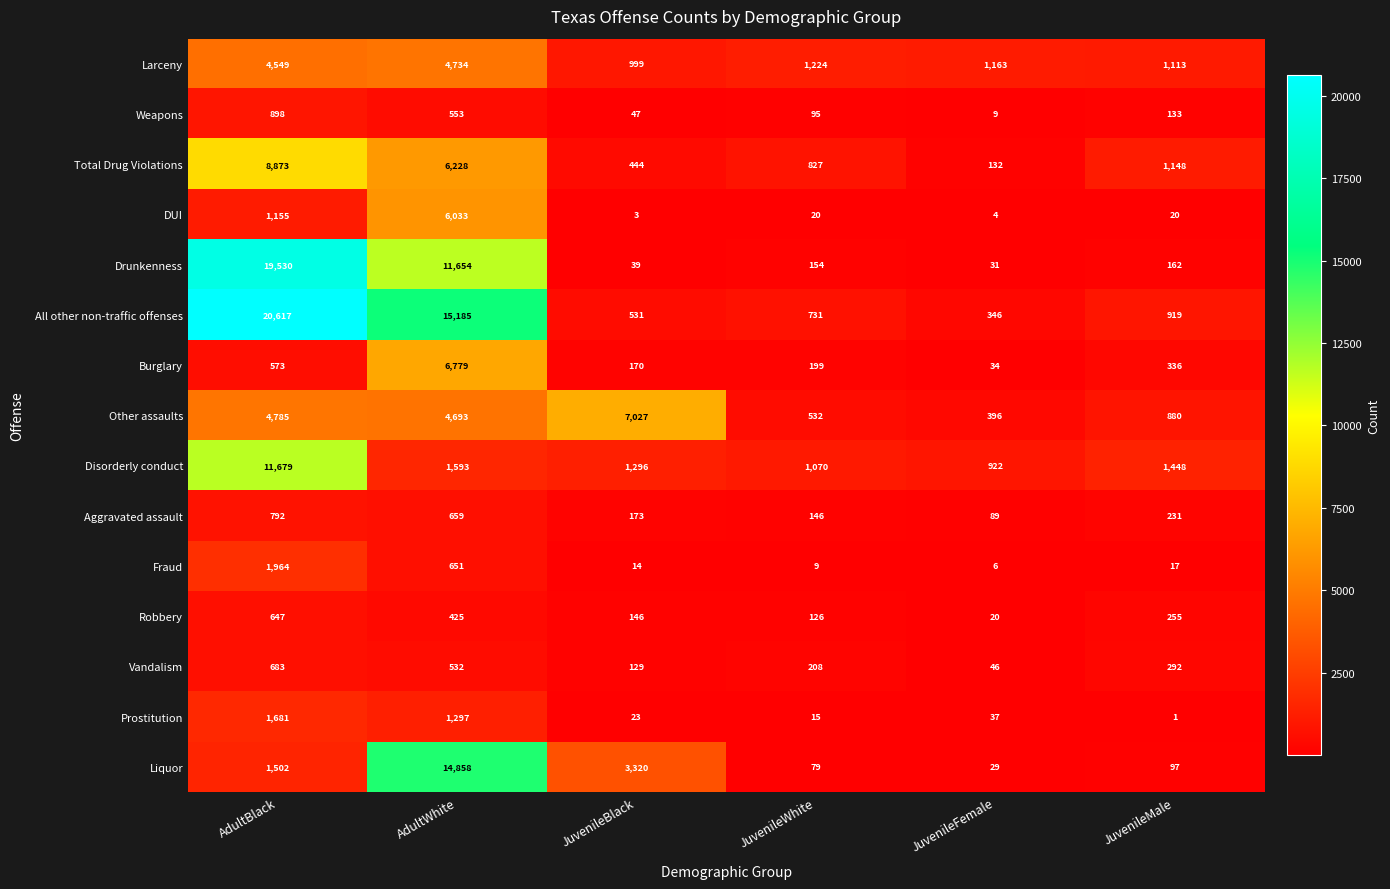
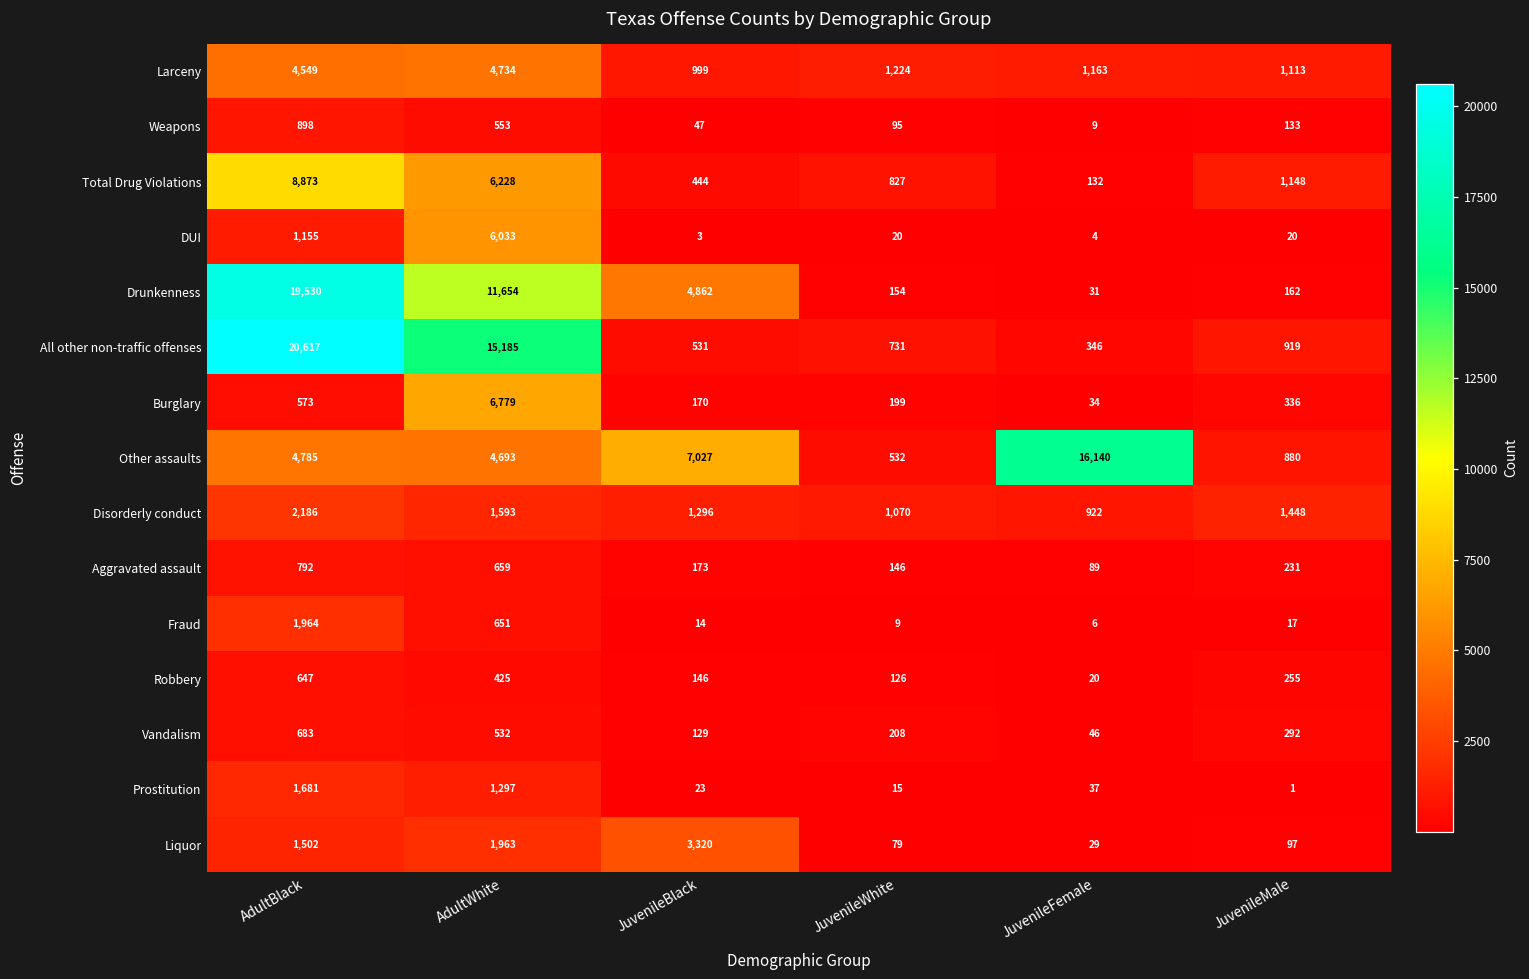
Drunkenness, JuvenileBlack: 39 -> 4,862
Other assaults, JuvenileFemale: 396 -> 16,140
Disorderly conduct, AdultBlack: 11,679 -> 2,186
Liquor, AdultWhite: 14,858 -> 1,963
